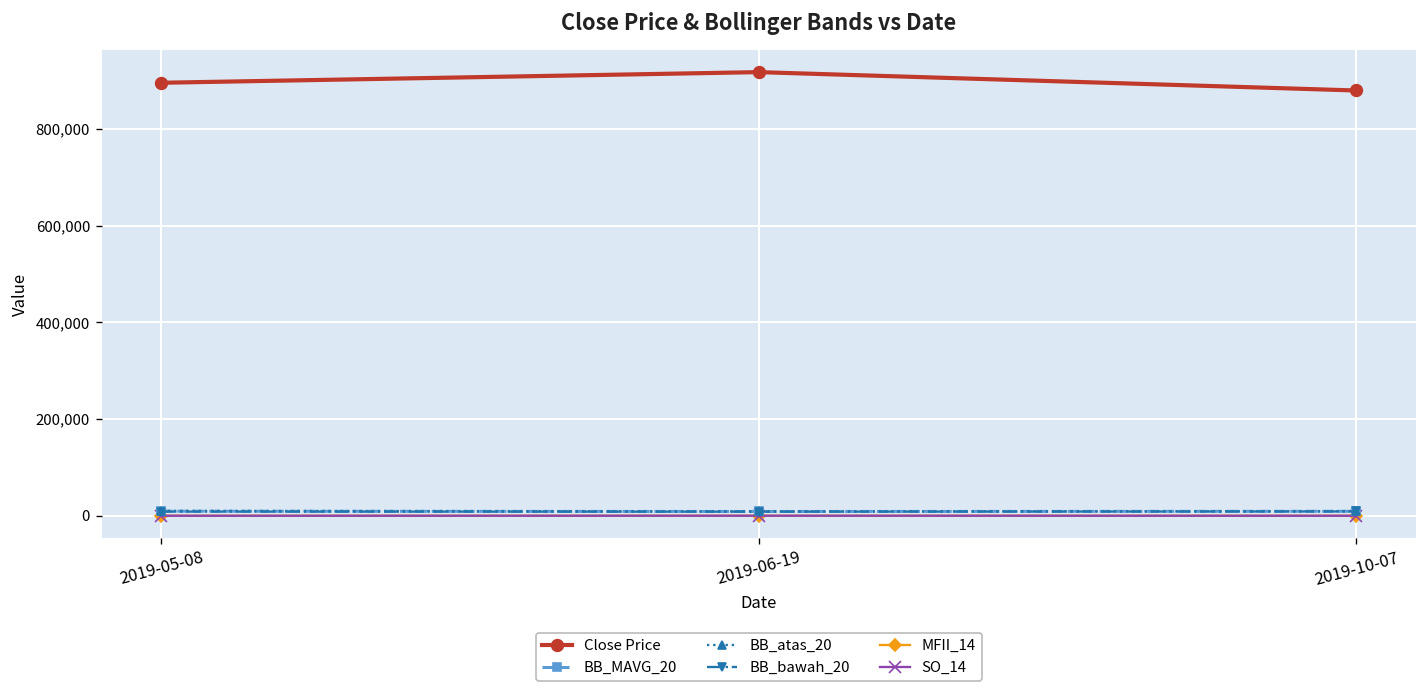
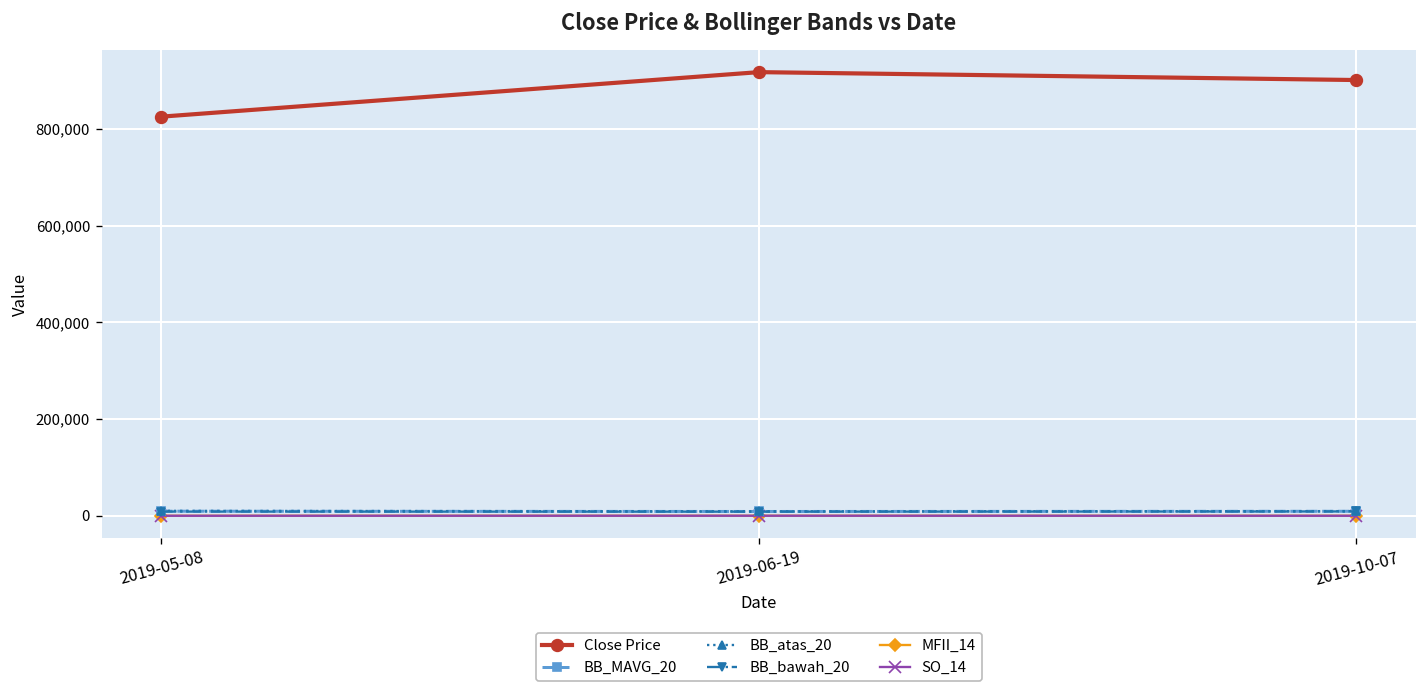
Close Price, 2019-05-08: 900,000 -> 830,000
Close Price, 2019-10-07: 880,000 -> 900,000
